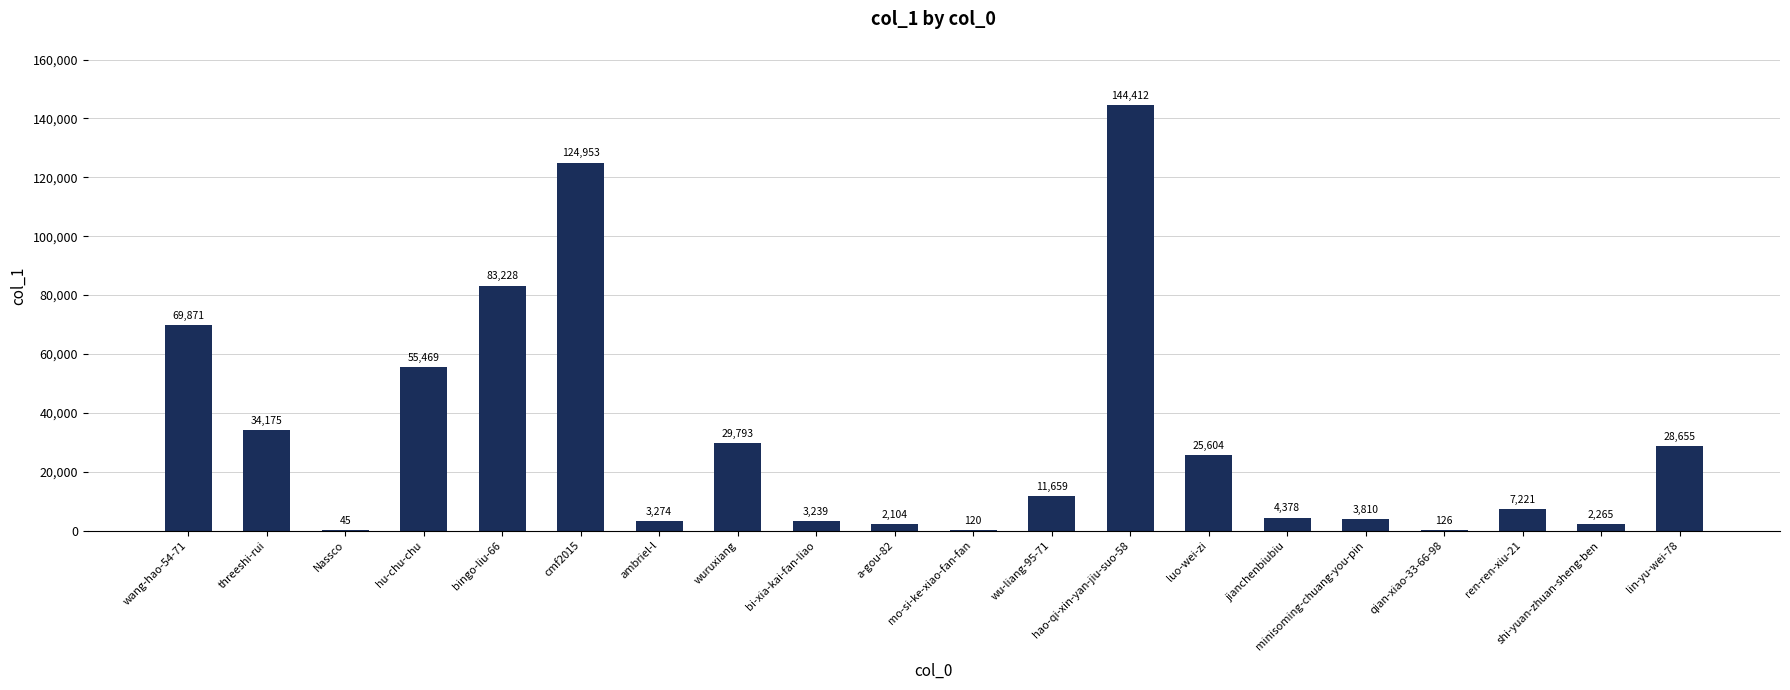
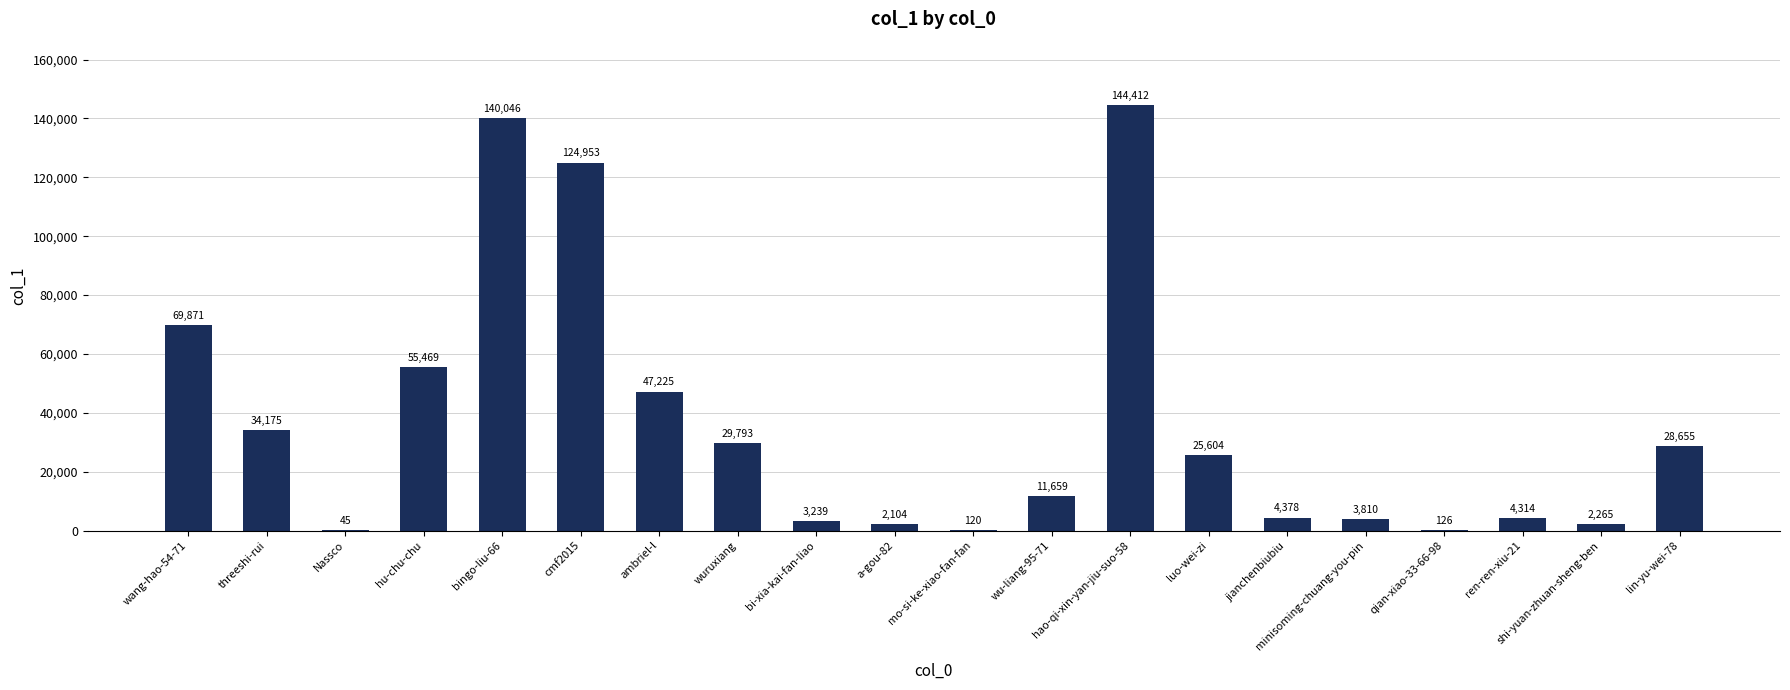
bingo-liu-66: 83,228 -> 140,046
ambriel-l: 3,274 -> 47,225
ren-ren-xiu-21: 7,221 -> 4,314
